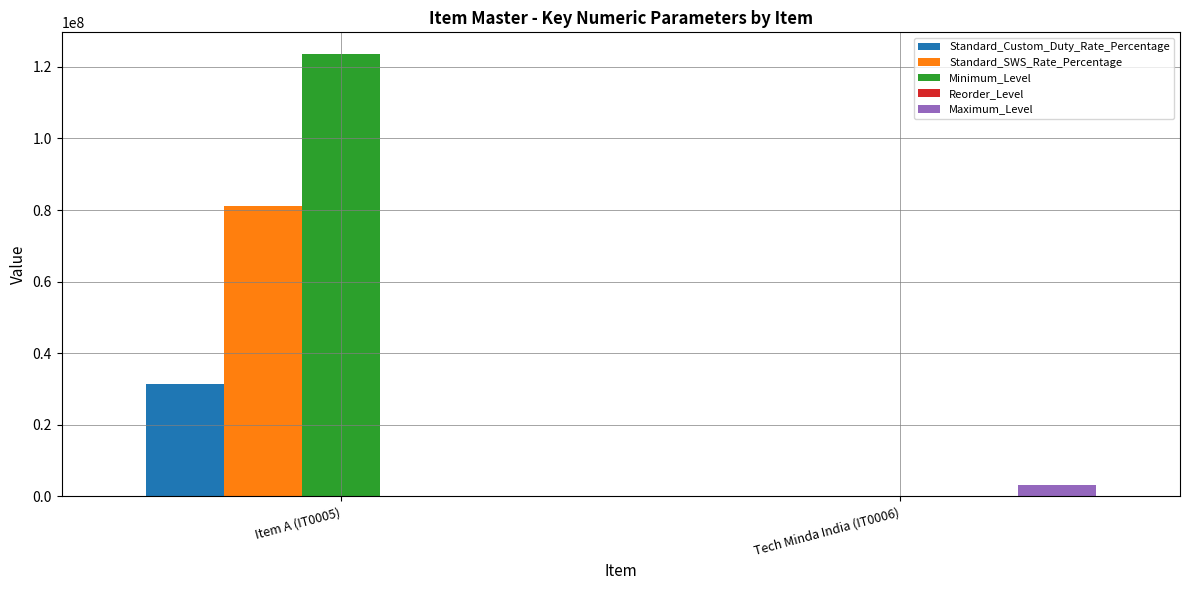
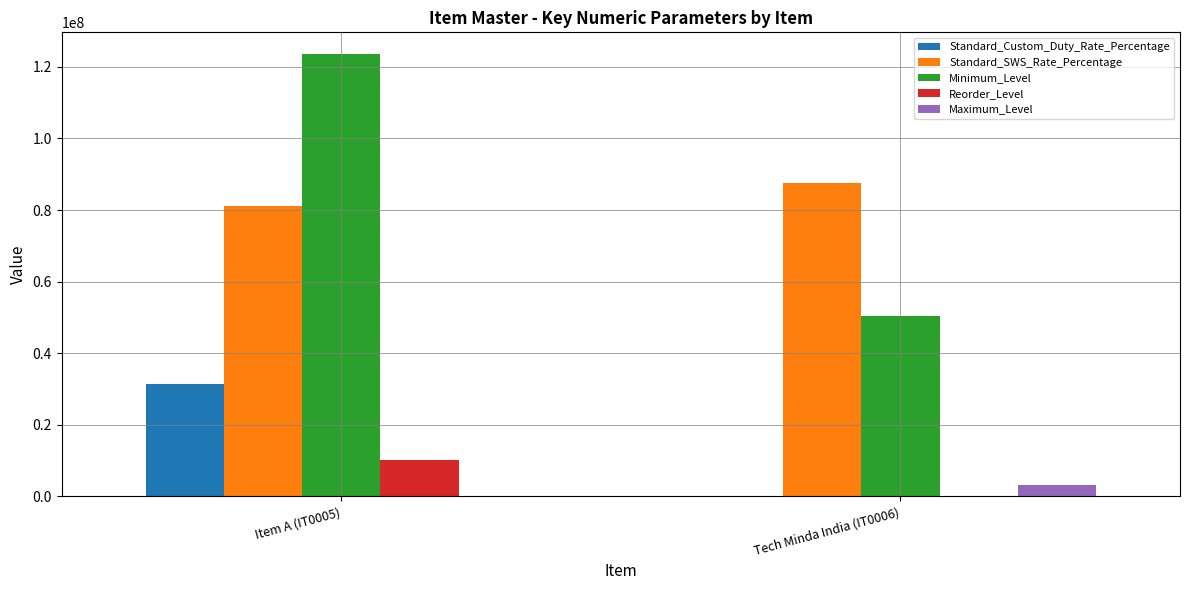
Reorder_Level, Item A (IT0005): 0 -> 10000000
Standard_SWS_Rate_Percentage, Tech Minda India (IT0006): 0 -> 87000000
Minimum_Level, Tech Minda India (IT0006): 0 -> 50000000
